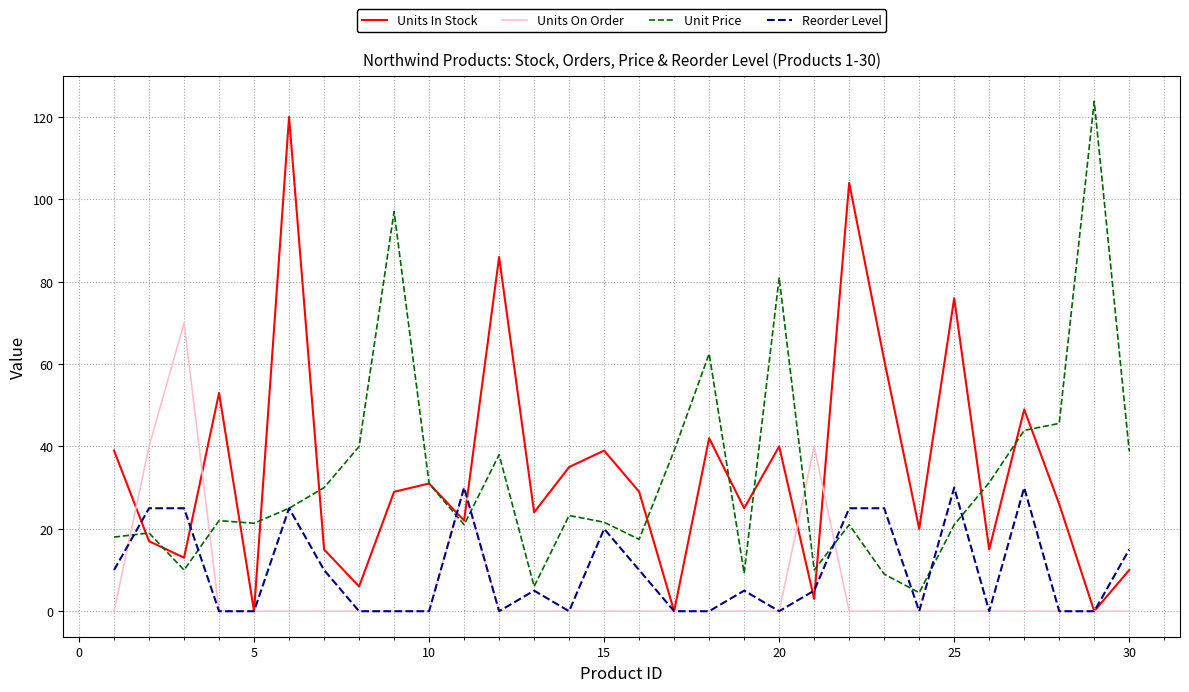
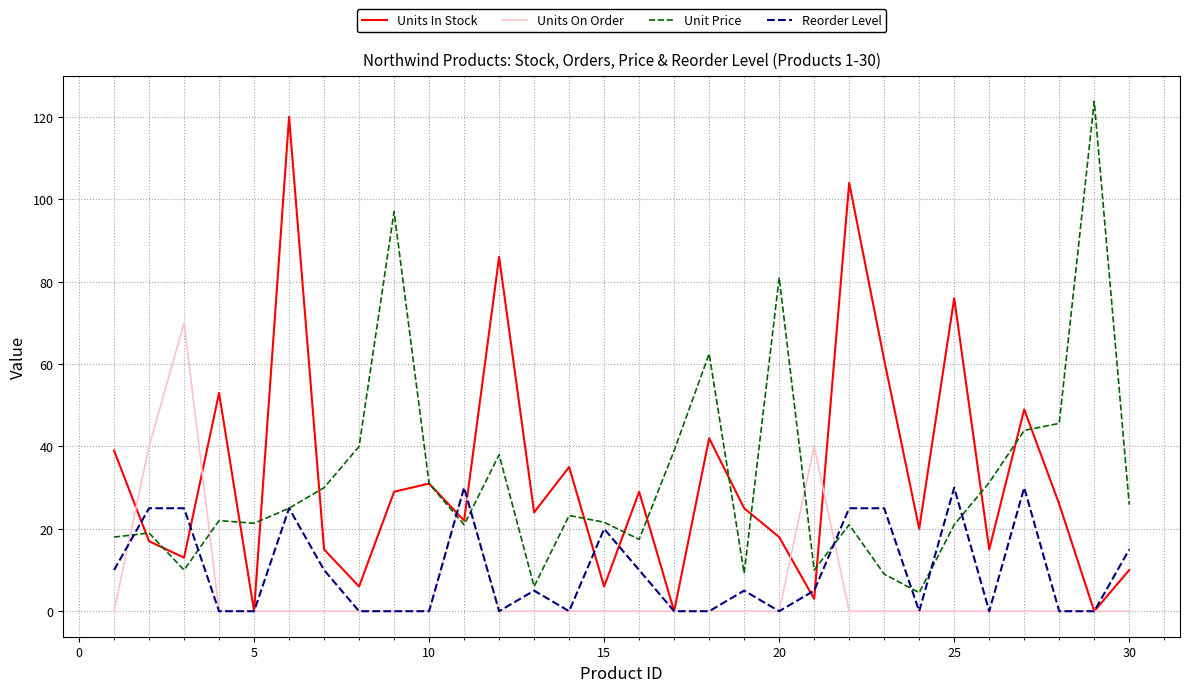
Units In Stock, 15: 39 -> 6
Units In Stock, 20: 40 -> 18
Unit Price, 30: 39 -> 26
